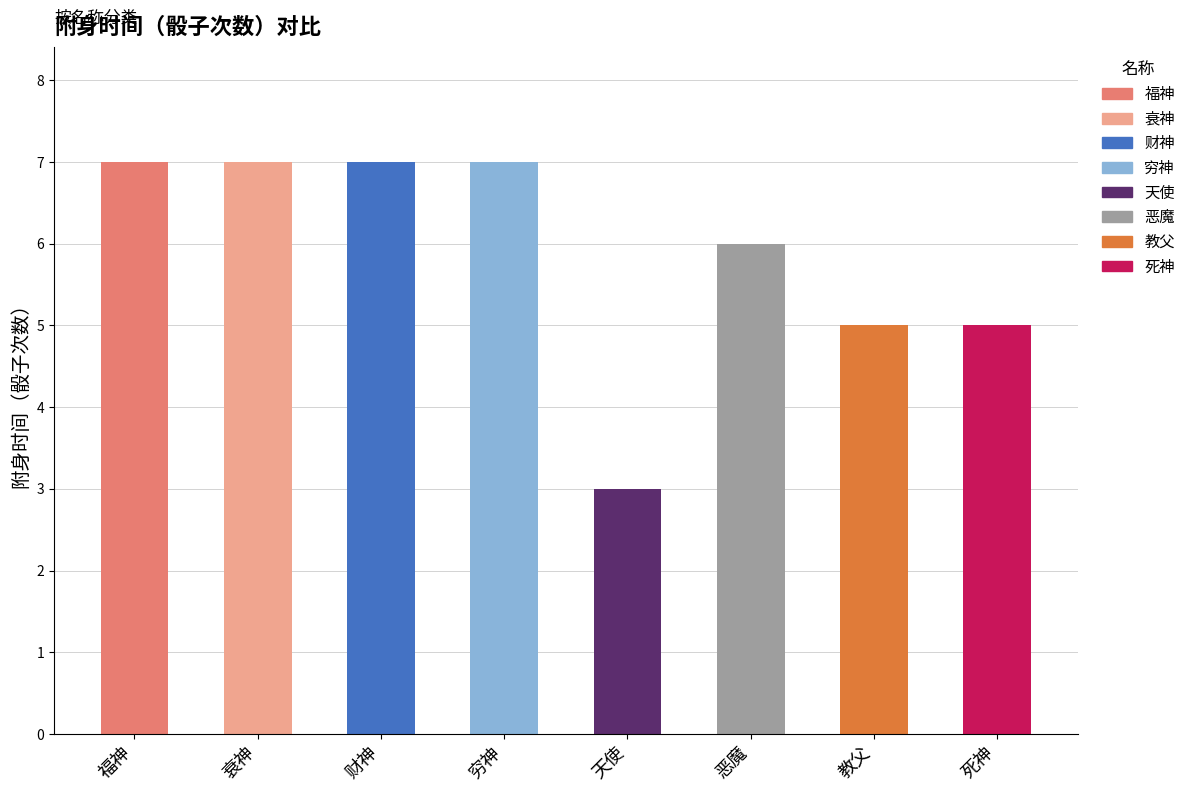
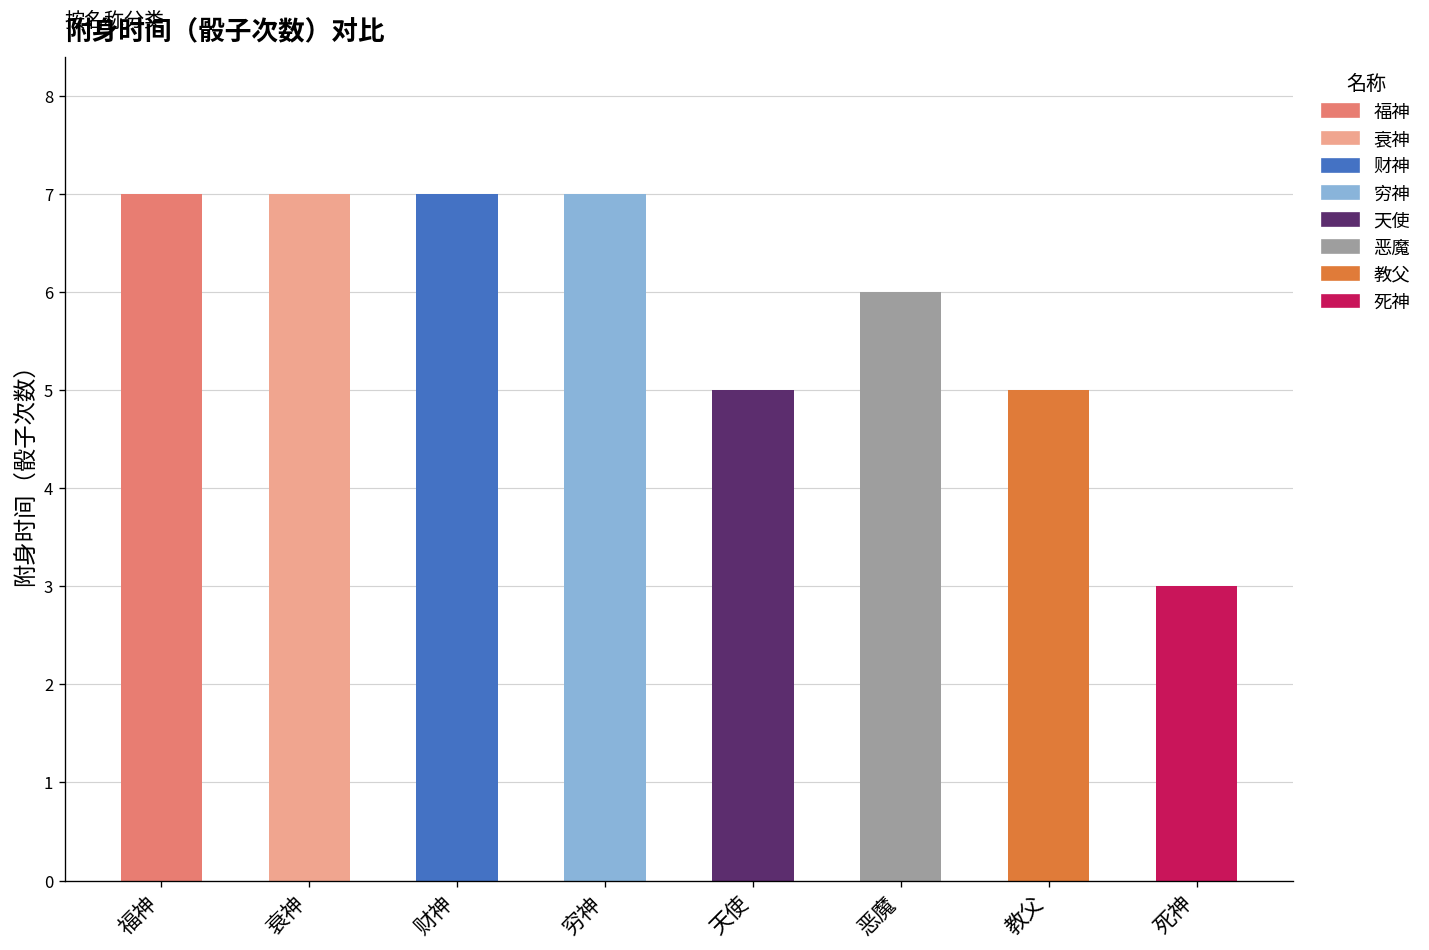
天使: 3 -> 5
死神: 5 -> 3
